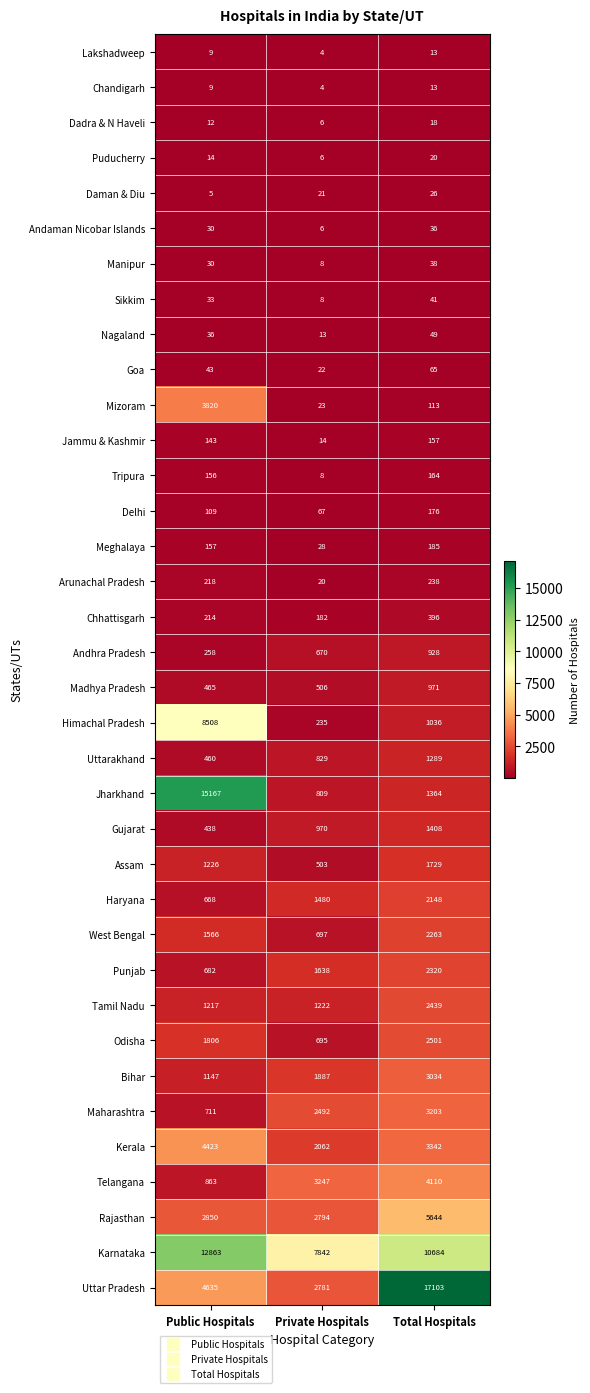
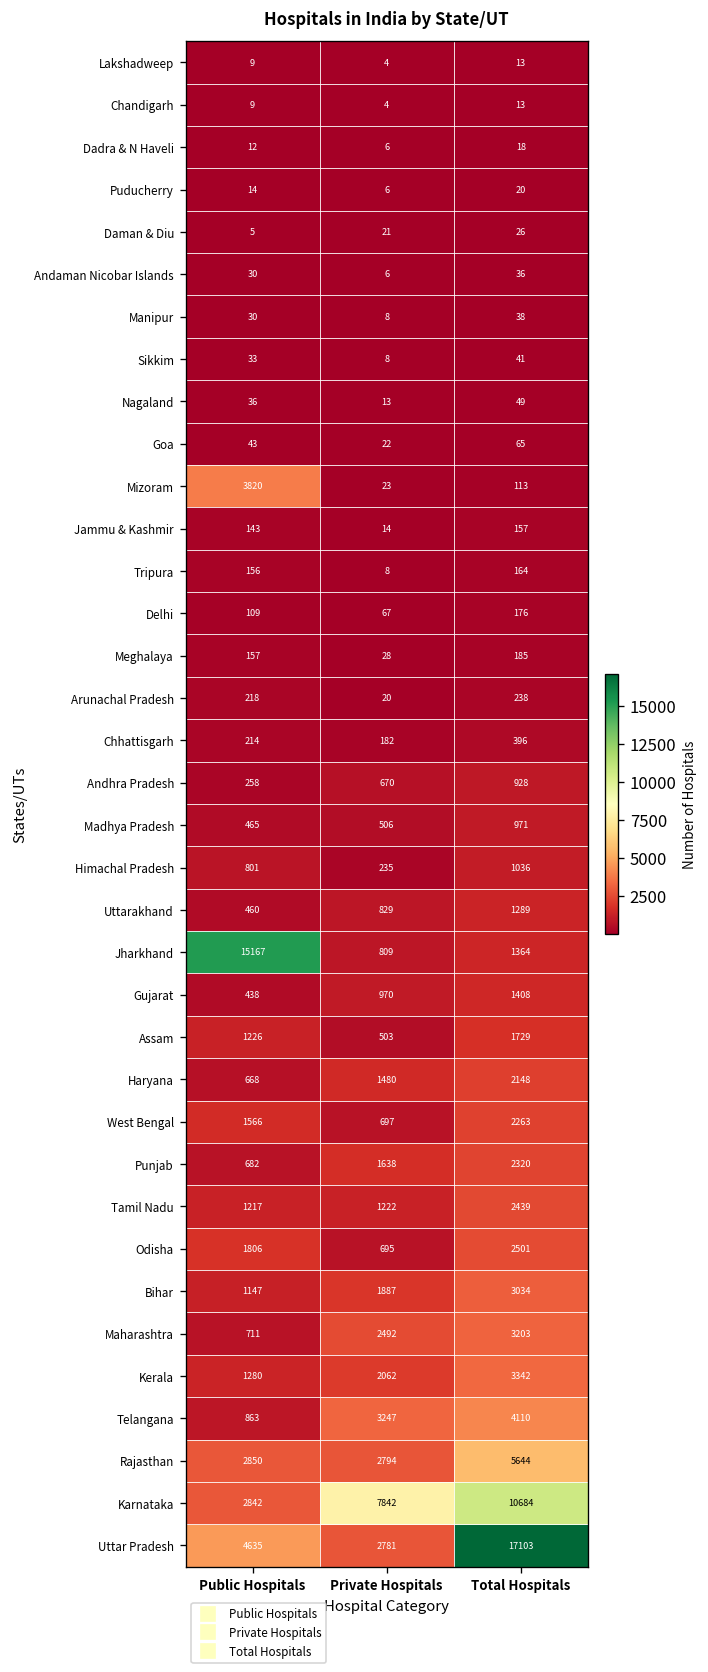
Himachal Pradesh, Public Hospitals: 8508 -> 801
Kerala, Public Hospitals: 4423 -> 1280
Karnataka, Public Hospitals: 12863 -> 2842
